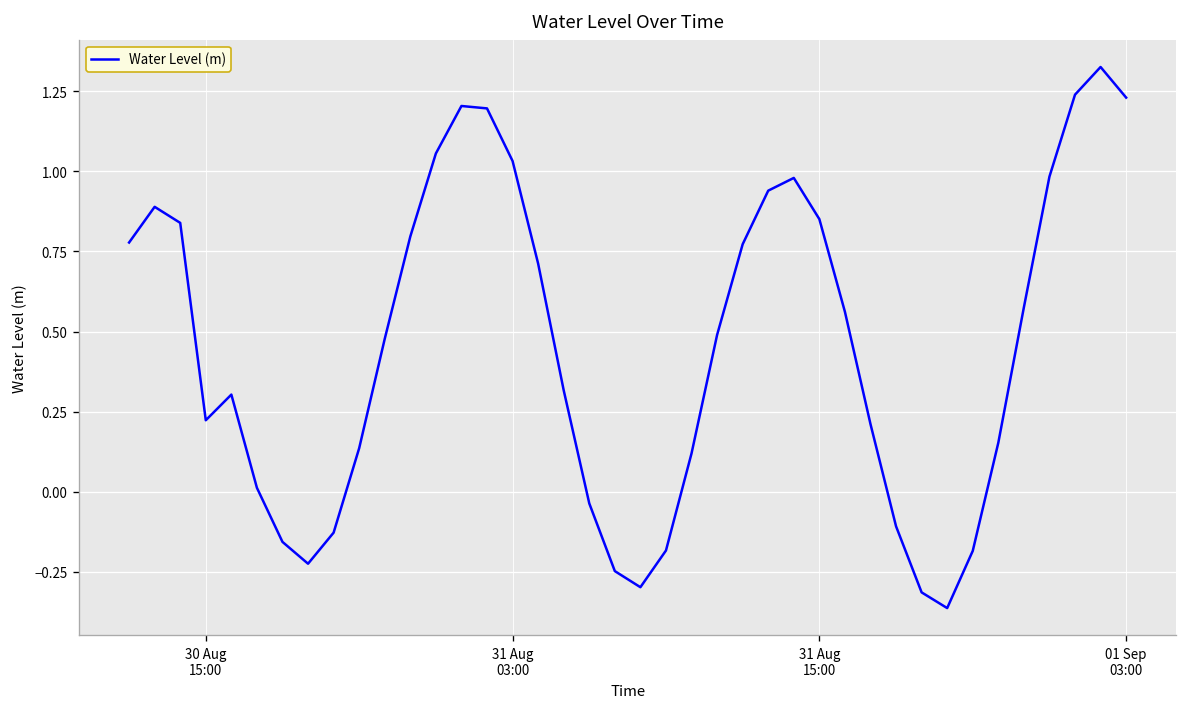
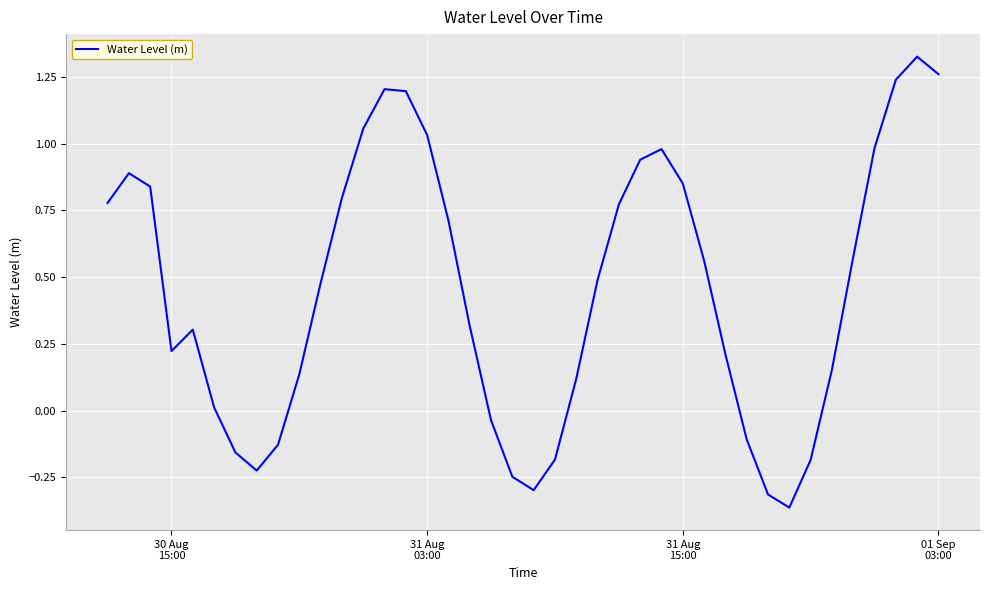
01 Sep 03:00: 1.23 -> 1.26
